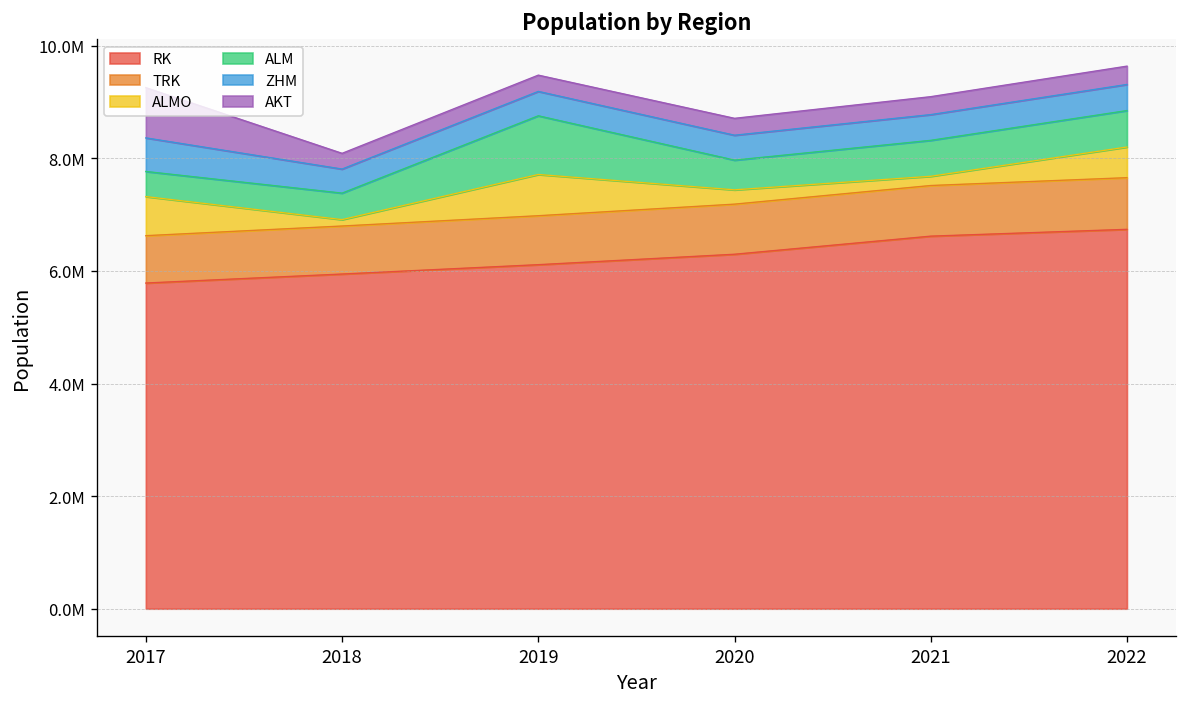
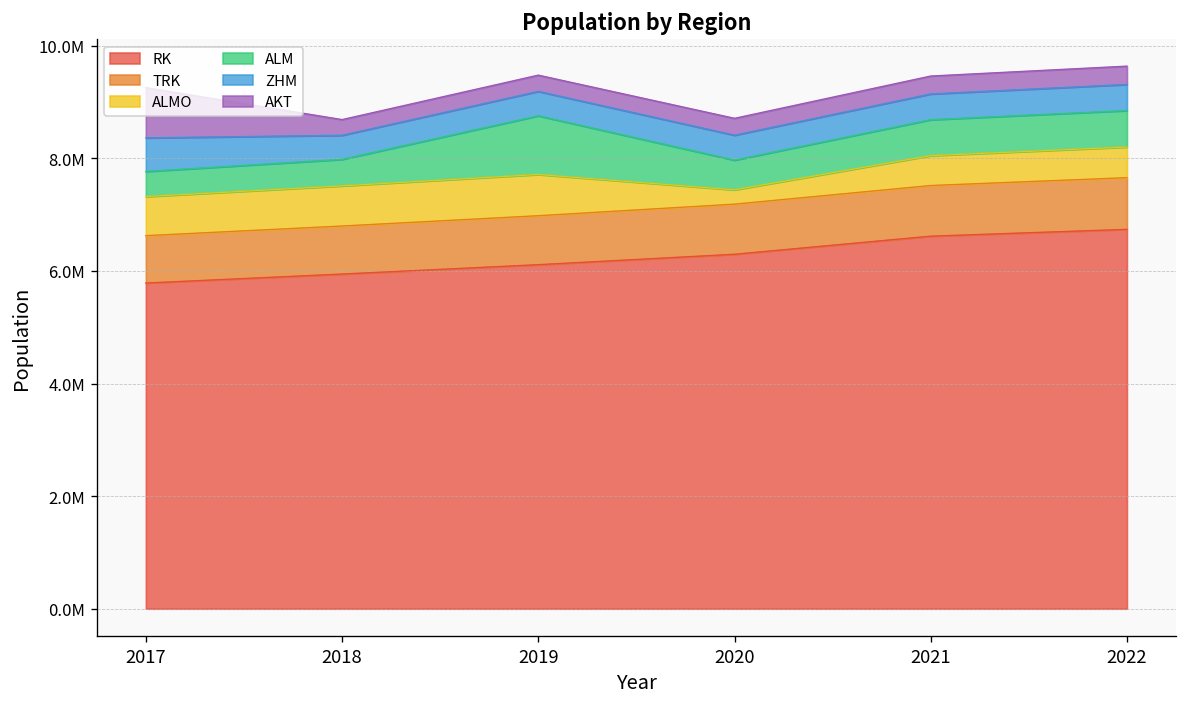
ALMO, 2018: 100000 -> 700000
ALMO, 2021: 200000 -> 500000
